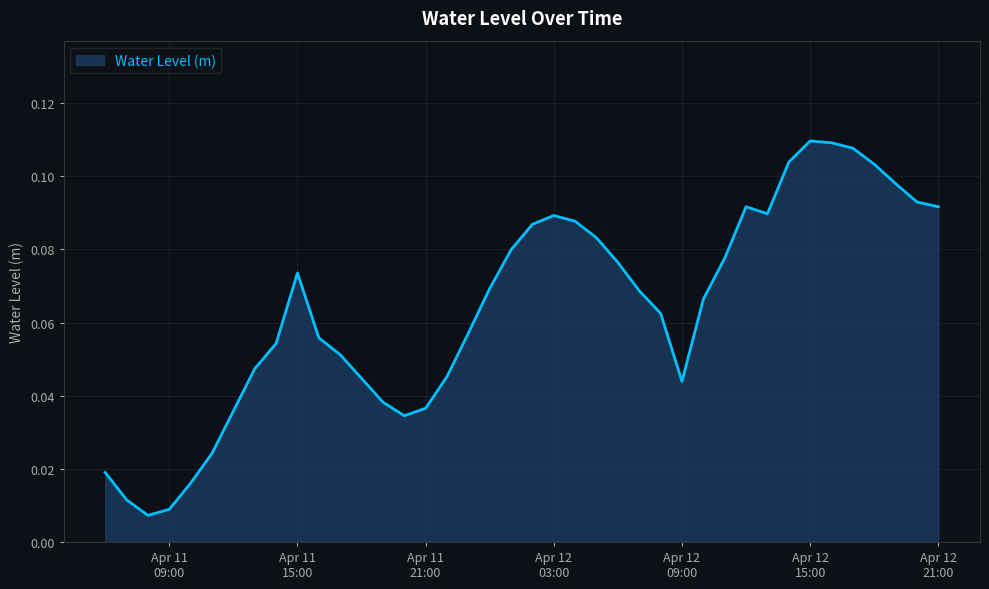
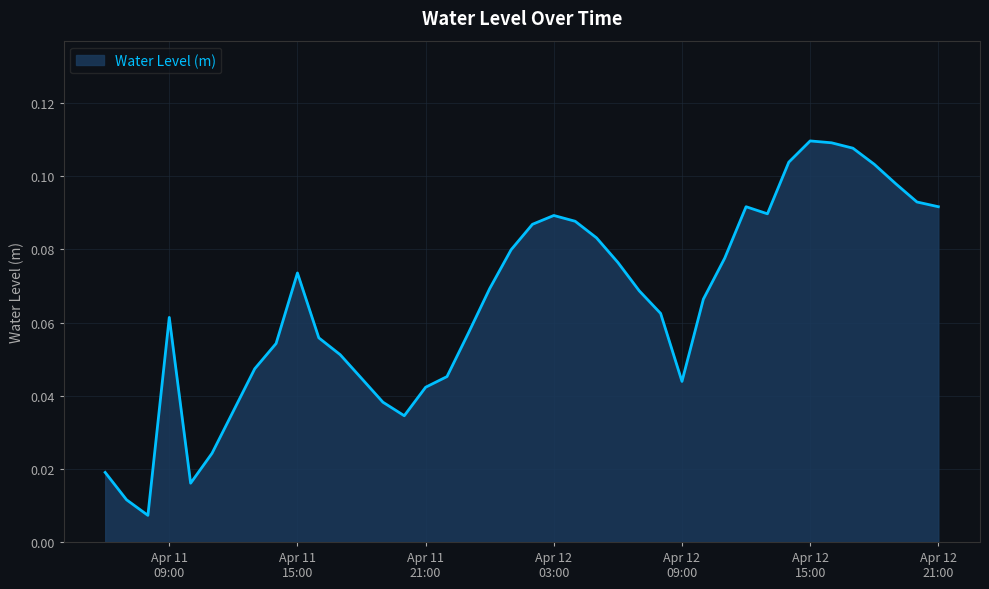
Apr 11 09:00: 0.009 -> 0.061
Apr 11 21:00: 0.037 -> 0.042
